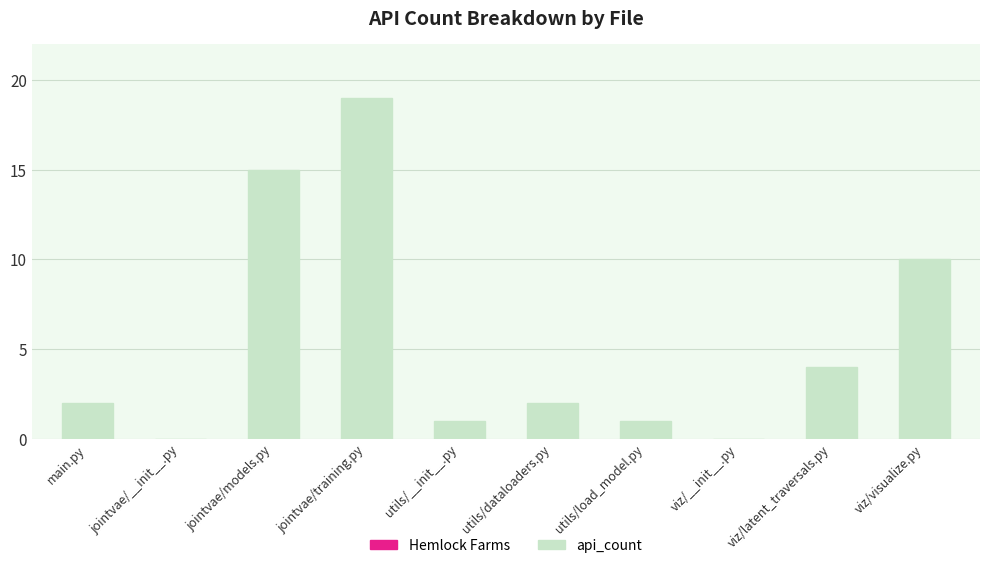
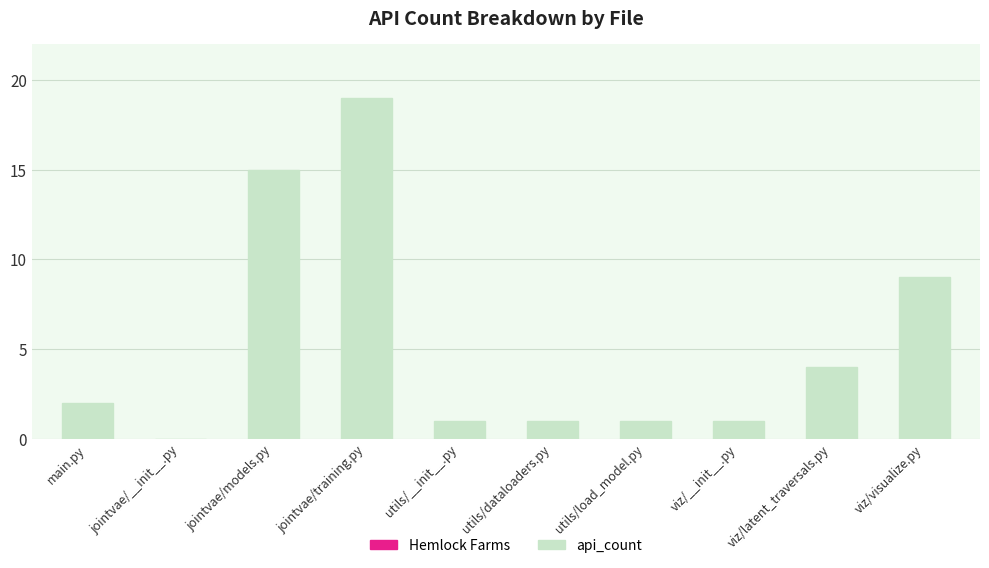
utils/dataloaders.py: 2 -> 1
viz/__init__.py: 0 -> 1
viz/visualize.py: 10 -> 9
